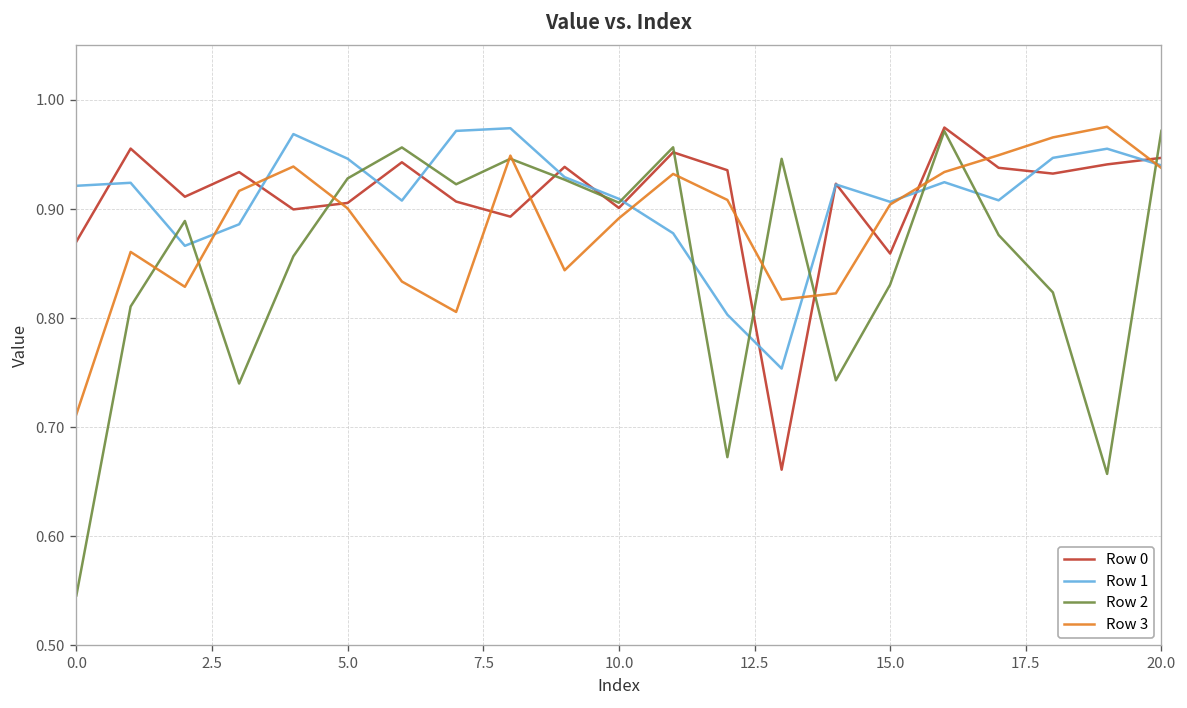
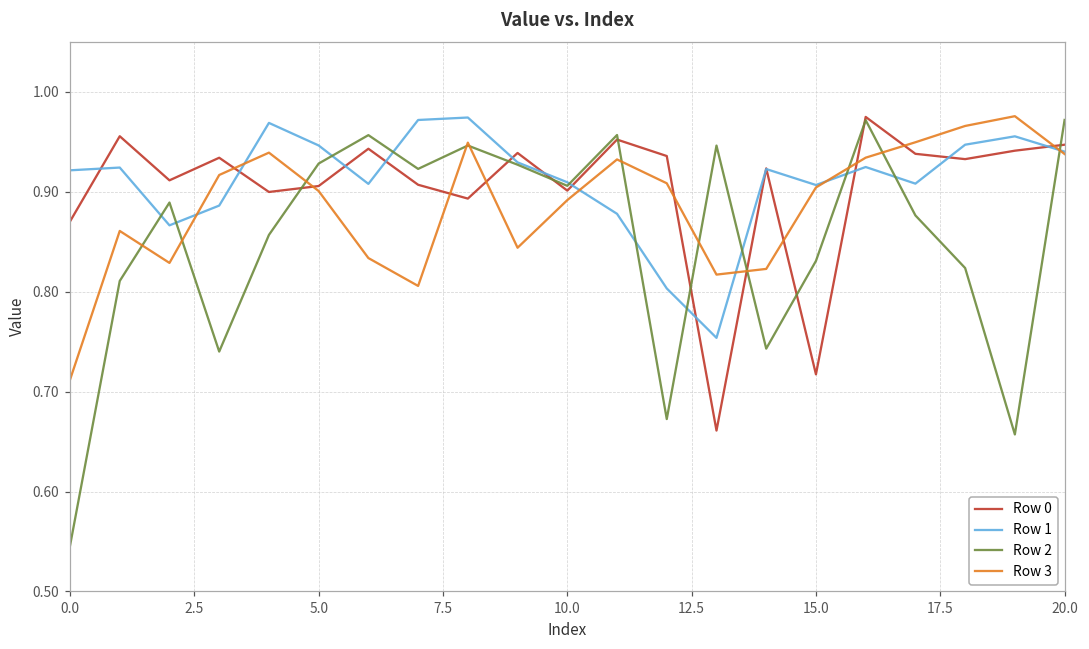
Row 0, 15.0: 0.86 -> 0.72
